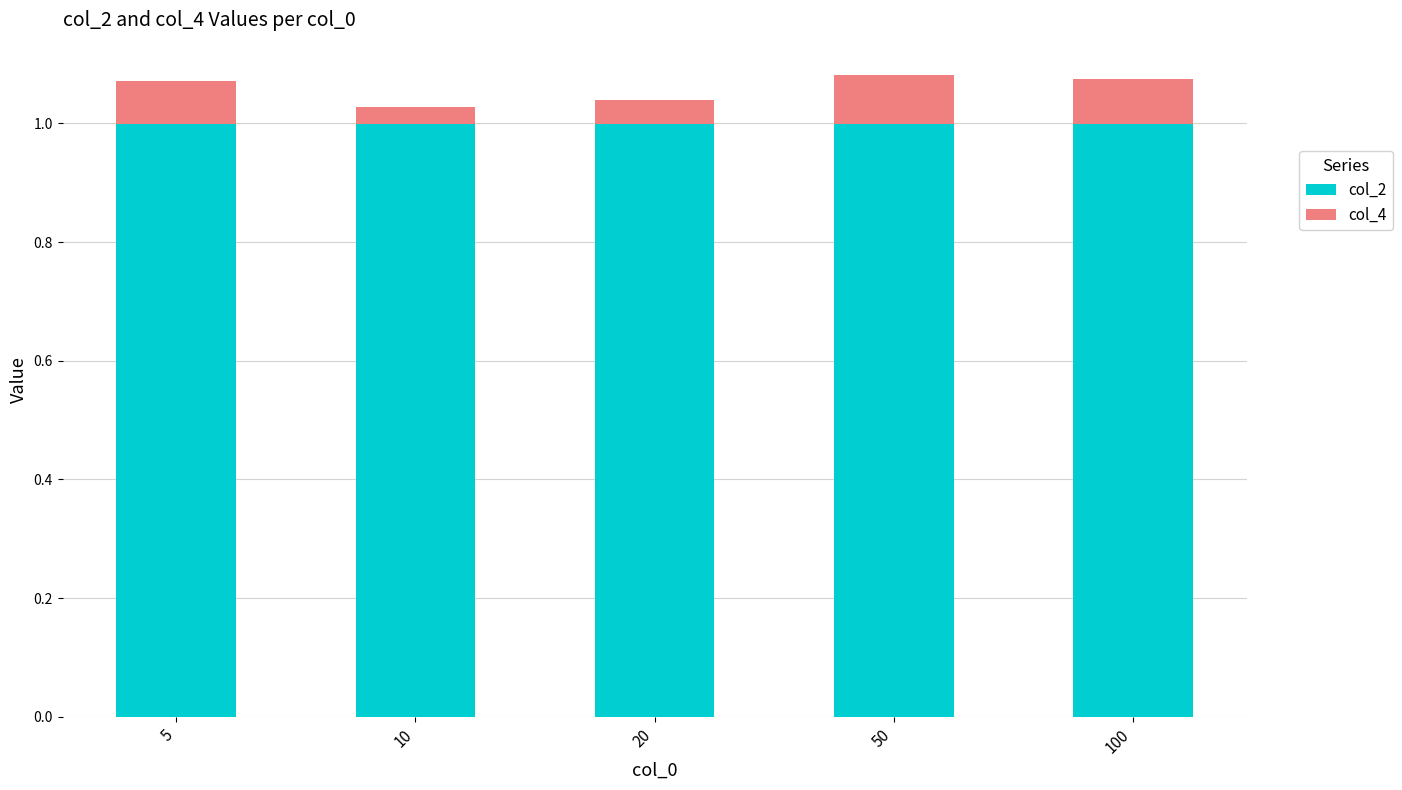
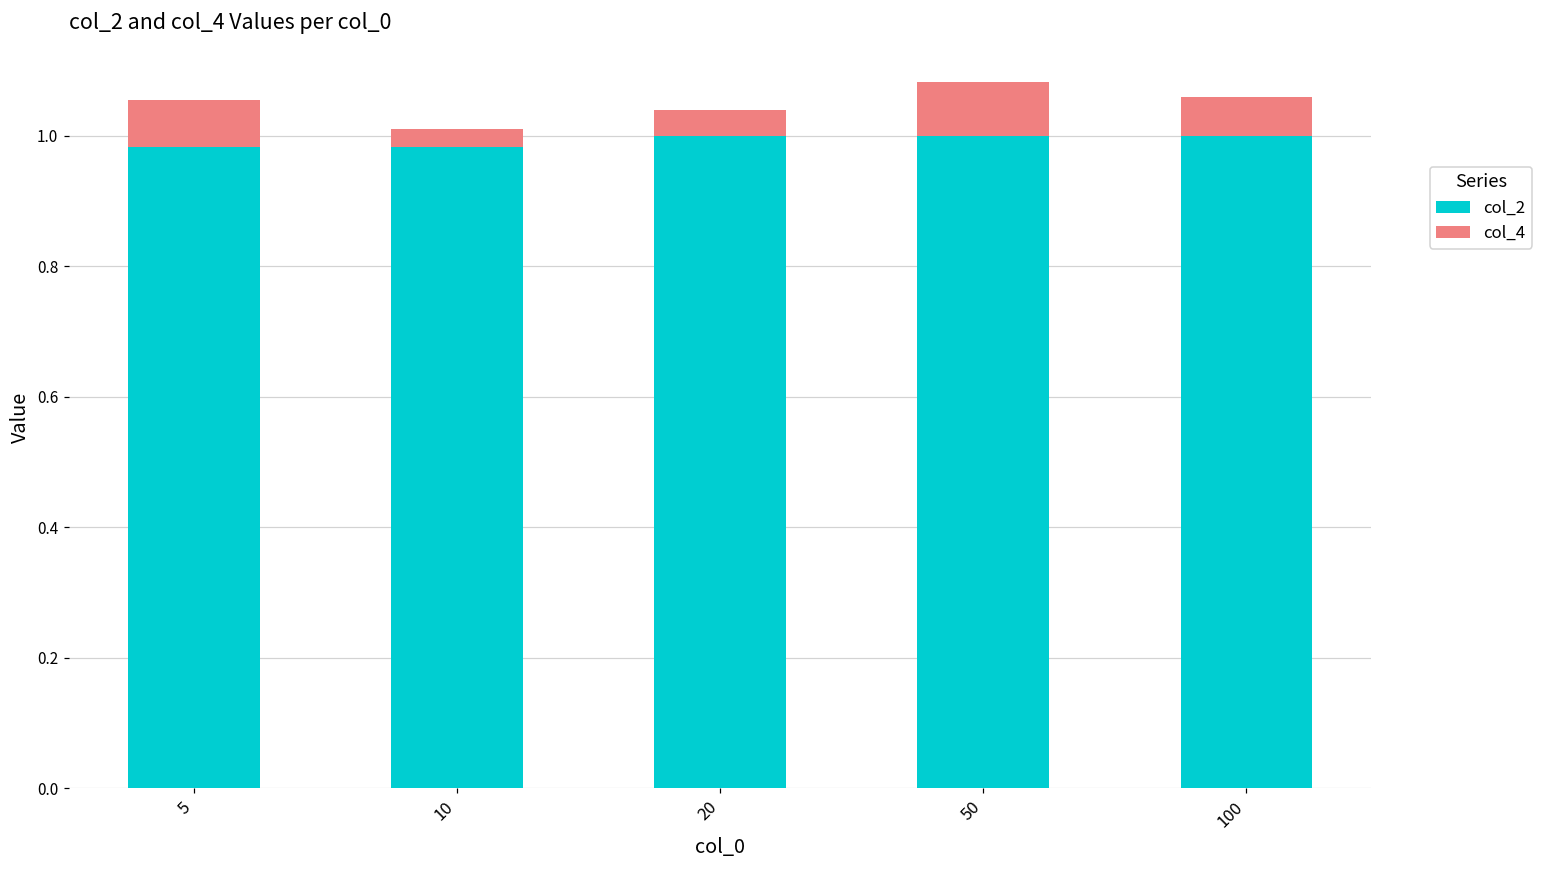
col_2, 5: 1.00 -> 0.98
col_2, 10: 1.00 -> 0.98
col_4, 100: 0.07 -> 0.06
